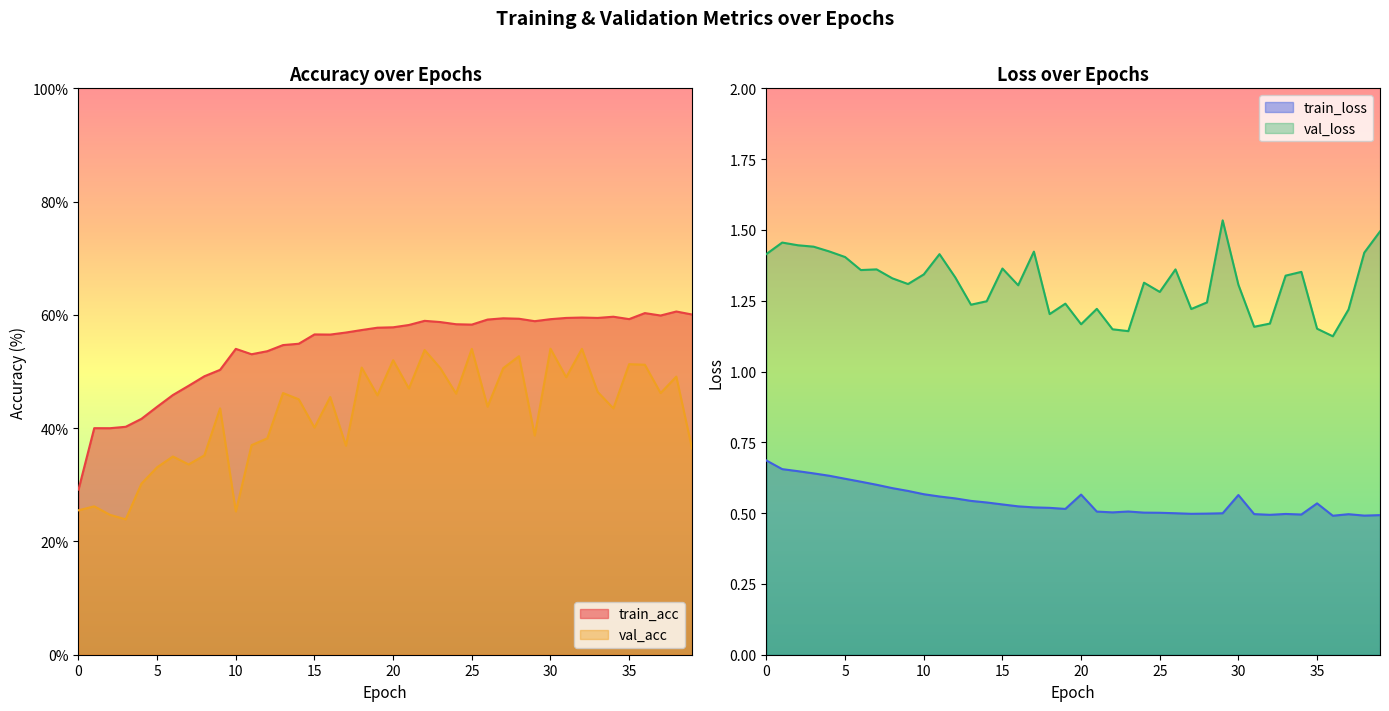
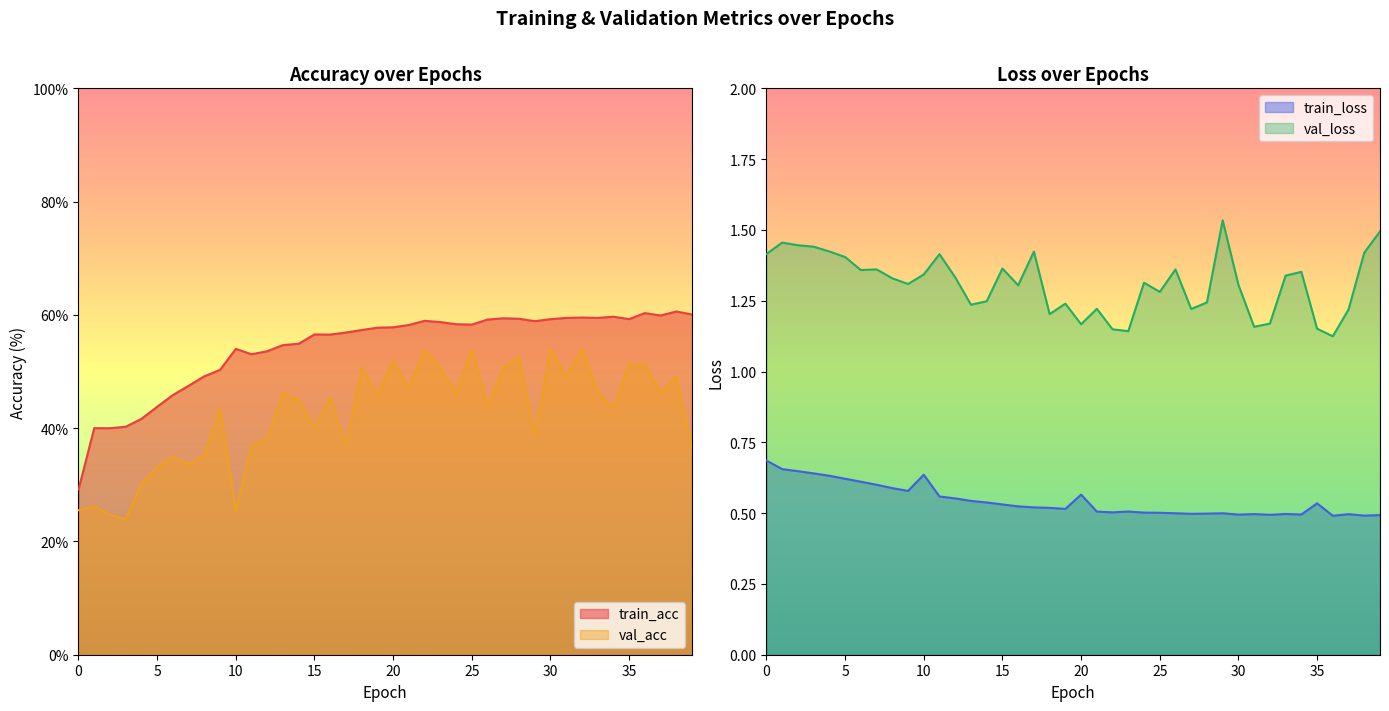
Loss over Epochs, train_loss, 10: 0.57 -> 0.64
Loss over Epochs, train_loss, 30: 0.56 -> 0.49
